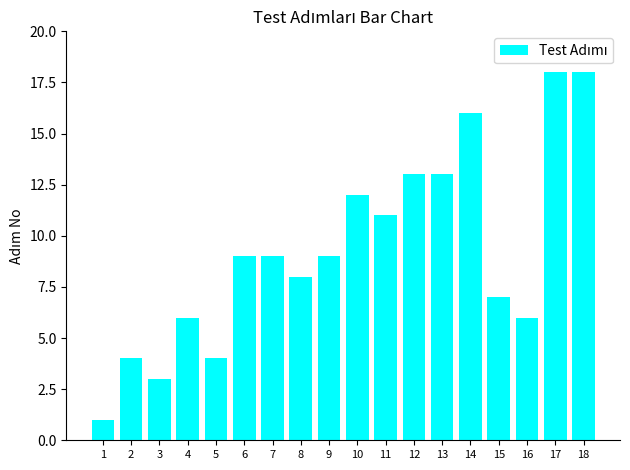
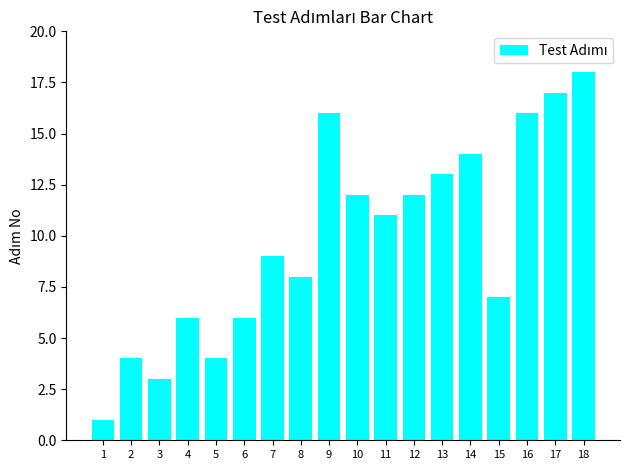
6: 9 -> 6
9: 9 -> 16
12: 13 -> 12
14: 16 -> 14
16: 6 -> 16
17: 18 -> 17
